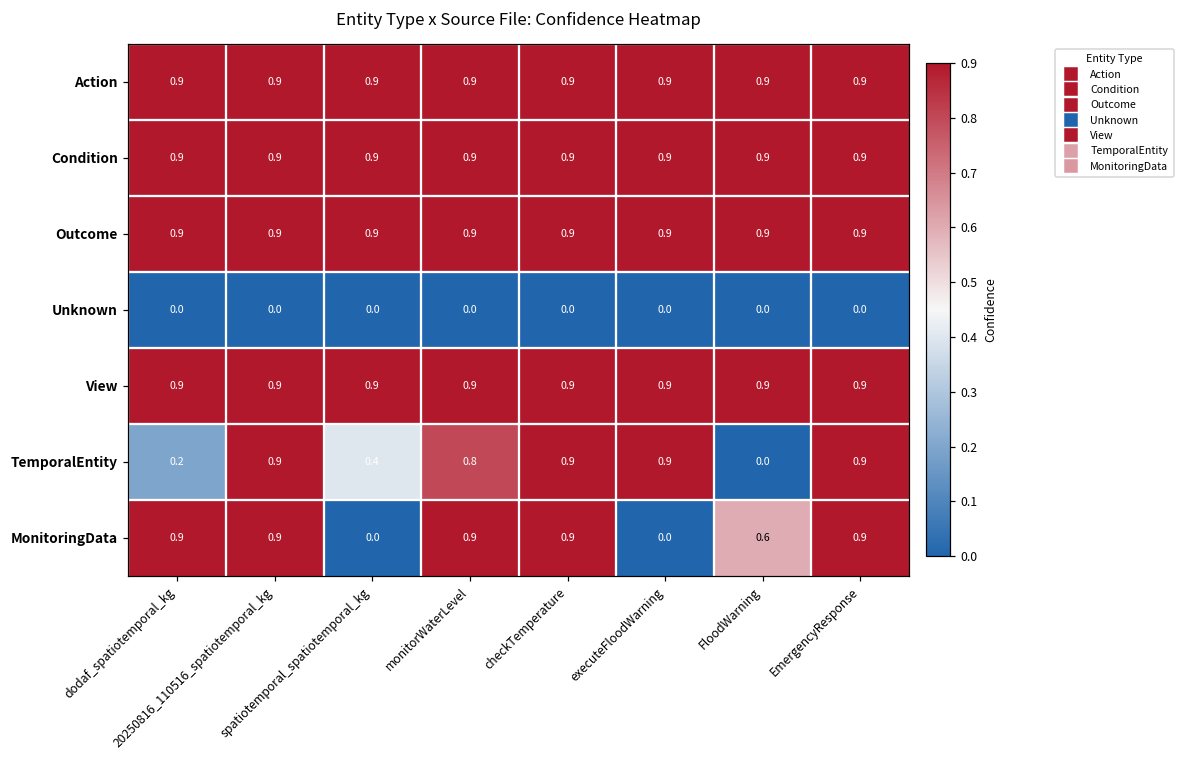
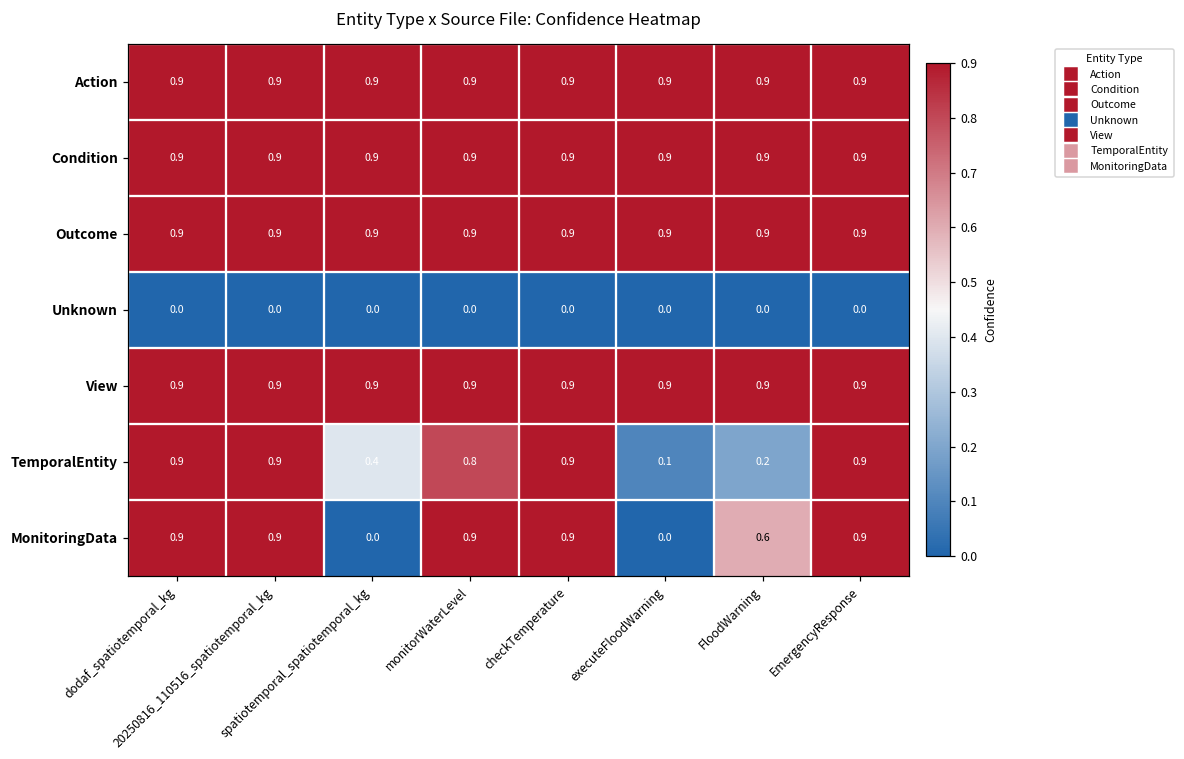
TemporalEntity, dodaf_spatiotemporal_kg: 0.2 -> 0.9
TemporalEntity, executeFloodWarning: 0.9 -> 0.1
TemporalEntity, FloodWarning: 0.0 -> 0.2
